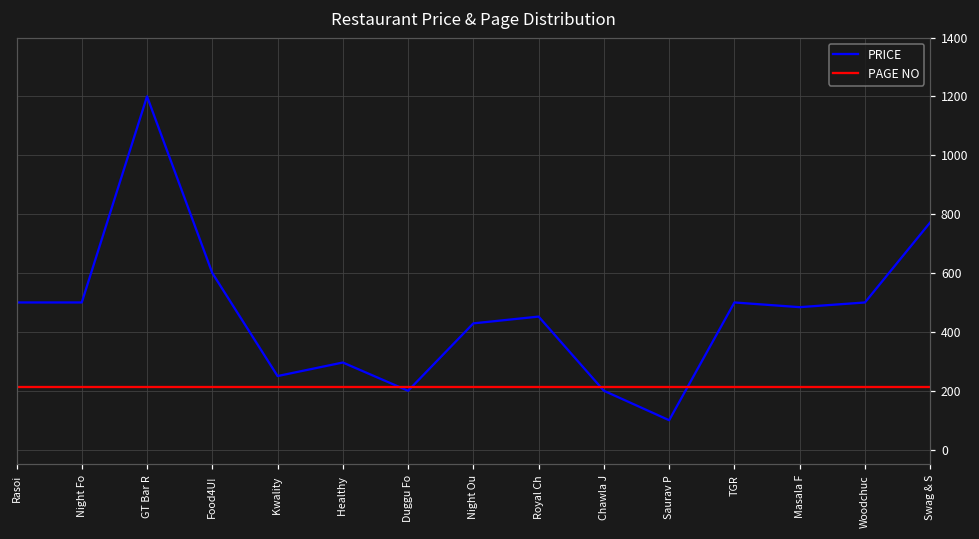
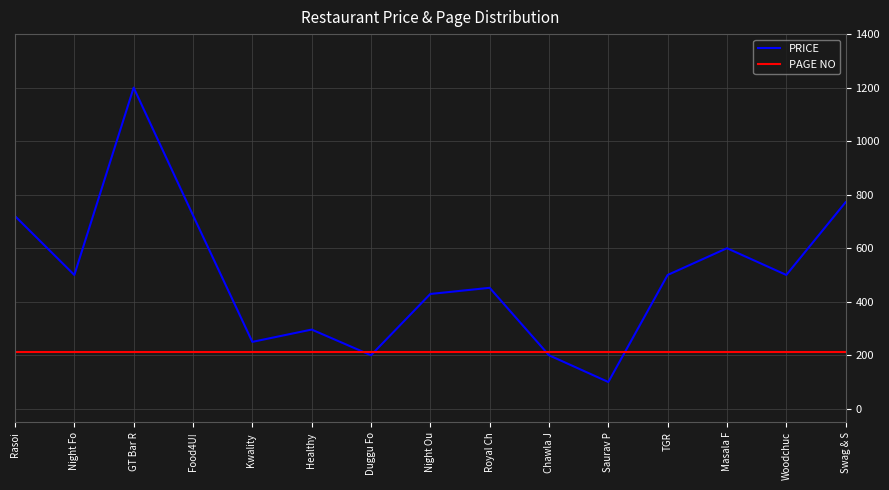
PRICE, Rasoi: 500 -> 720
PRICE, Food4U!: 600 -> 720
PRICE, Masala F: 480 -> 600
